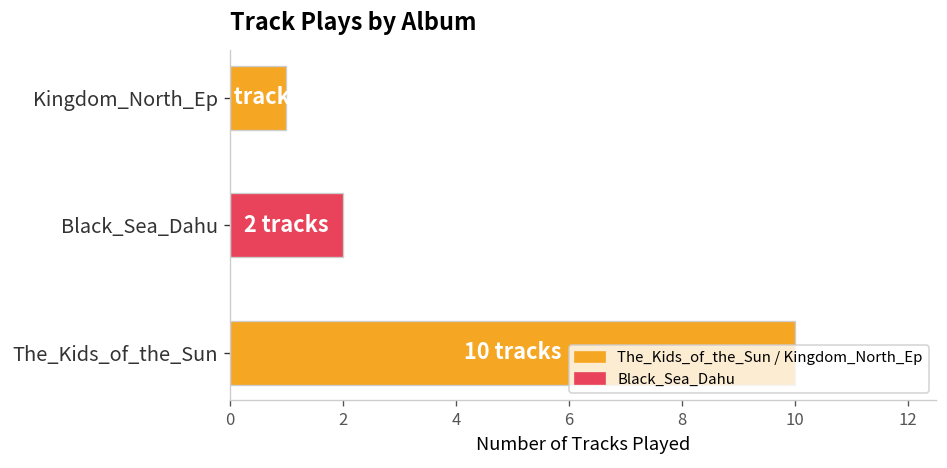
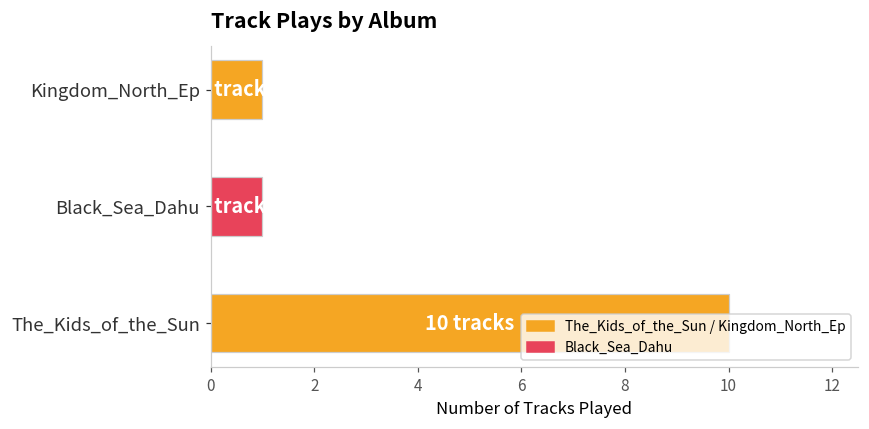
Black_Sea_Dahu: 2 -> 1
